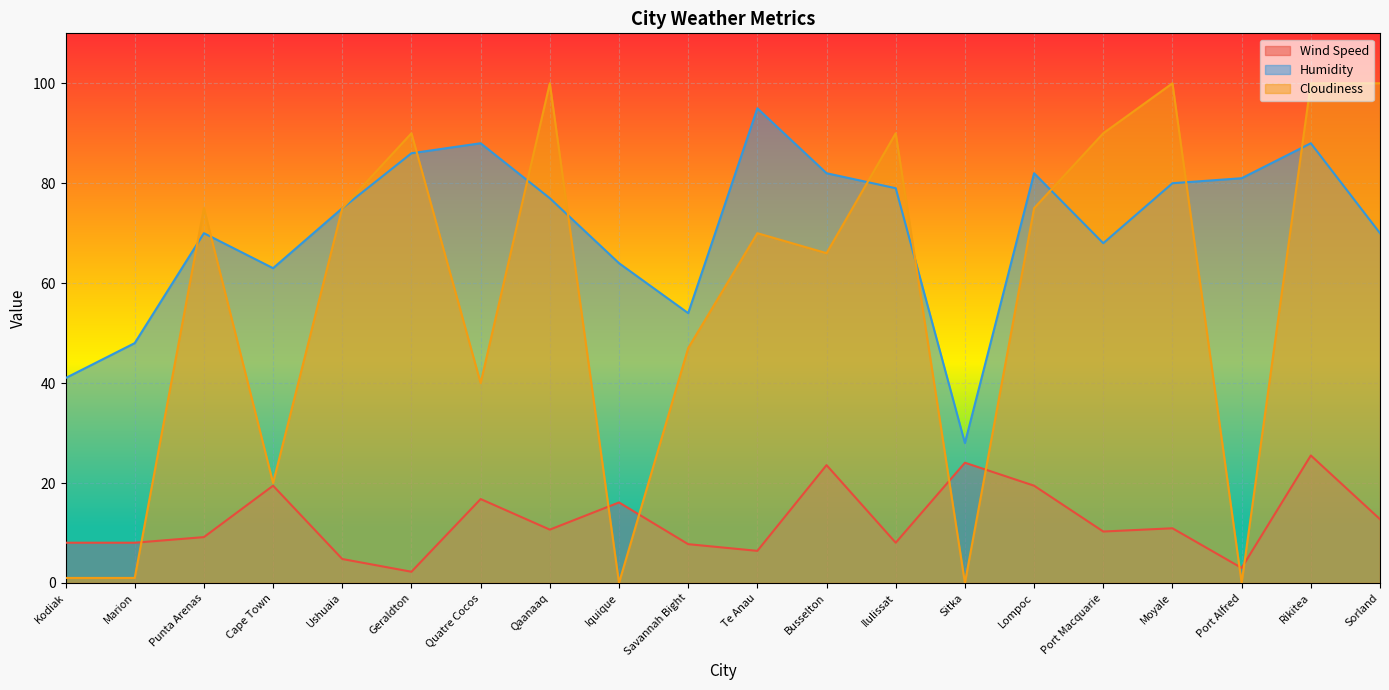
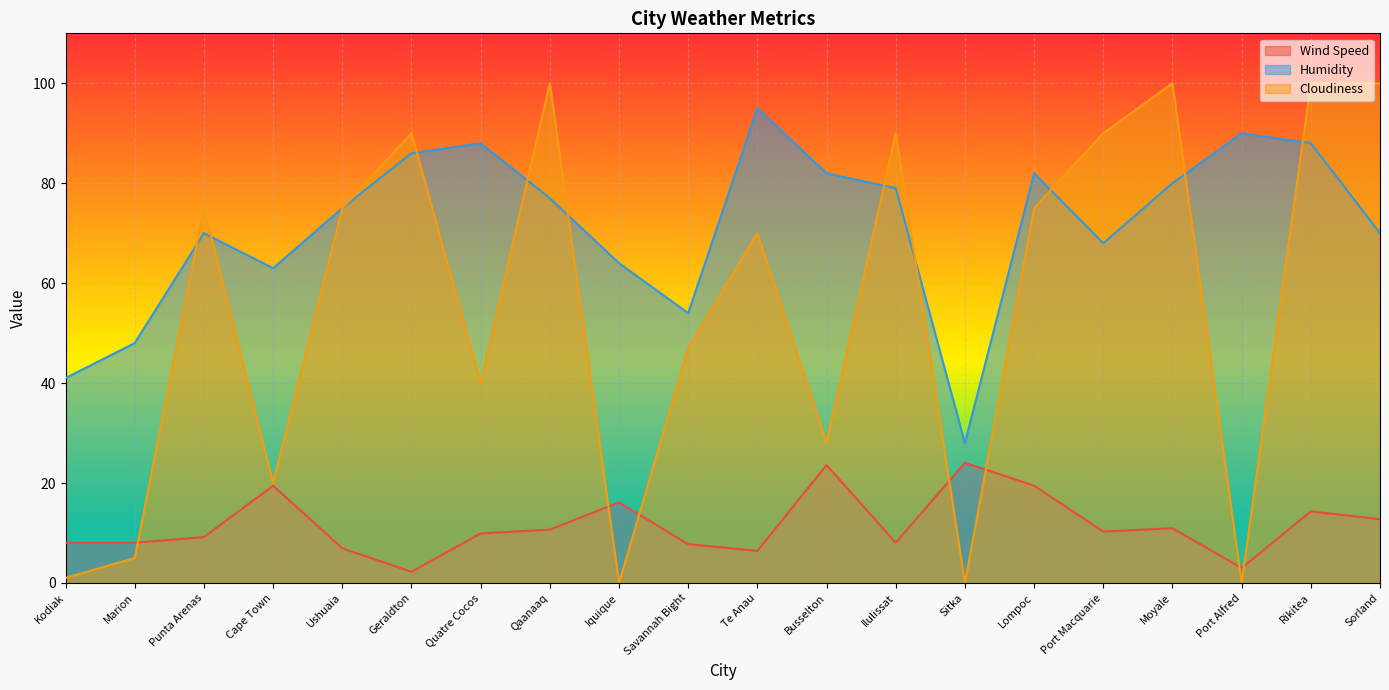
Cloudiness, Marion: 1 -> 5
Wind Speed, Ushuaia: 5 -> 7
Wind Speed, Quatre Cocos: 17 -> 10
Cloudiness, Busselton: 66 -> 28
Humidity, Port Alfred: 81 -> 90
Wind Speed, Rikitea: 26 -> 14
